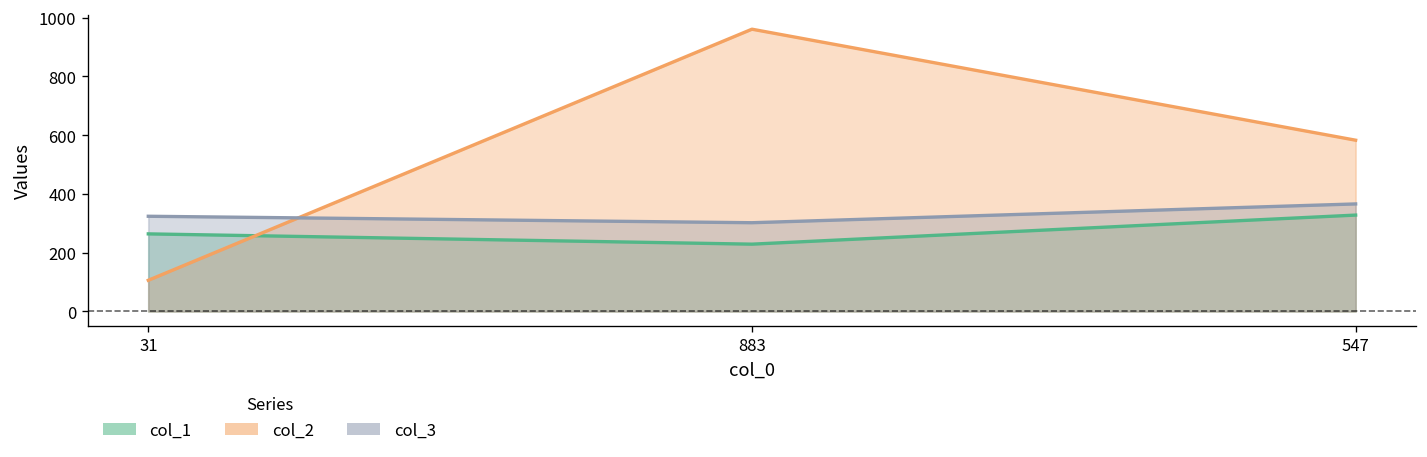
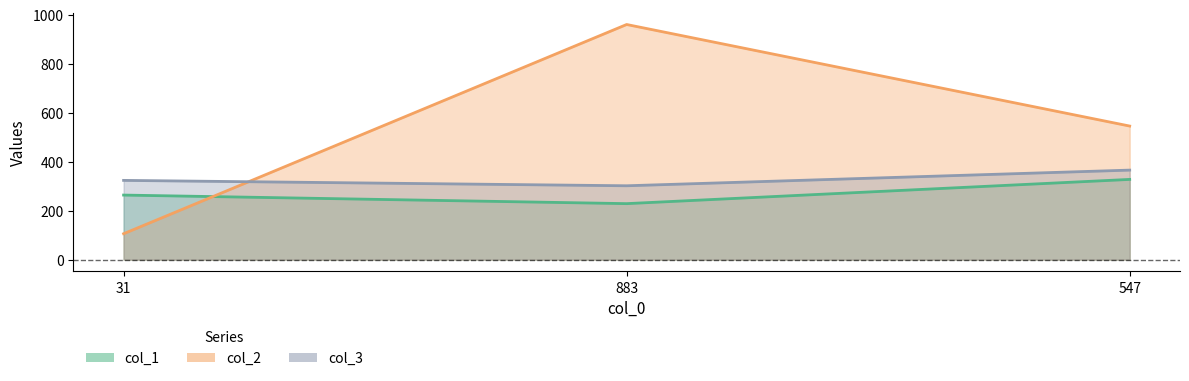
col_2, 547: 580 -> 550
